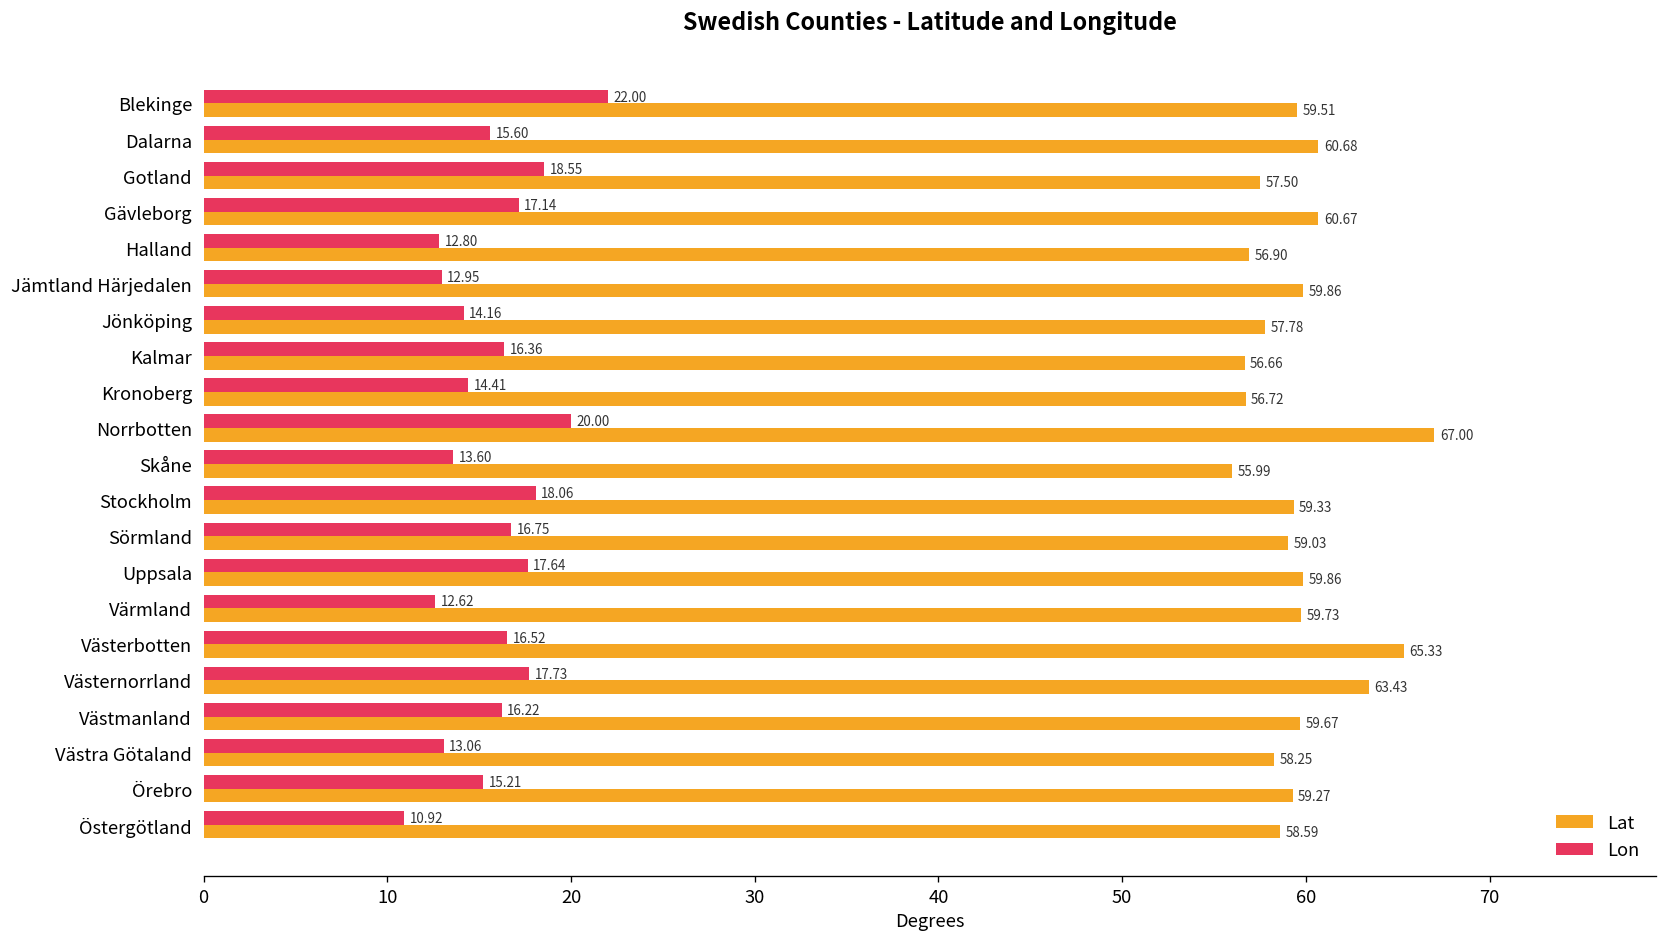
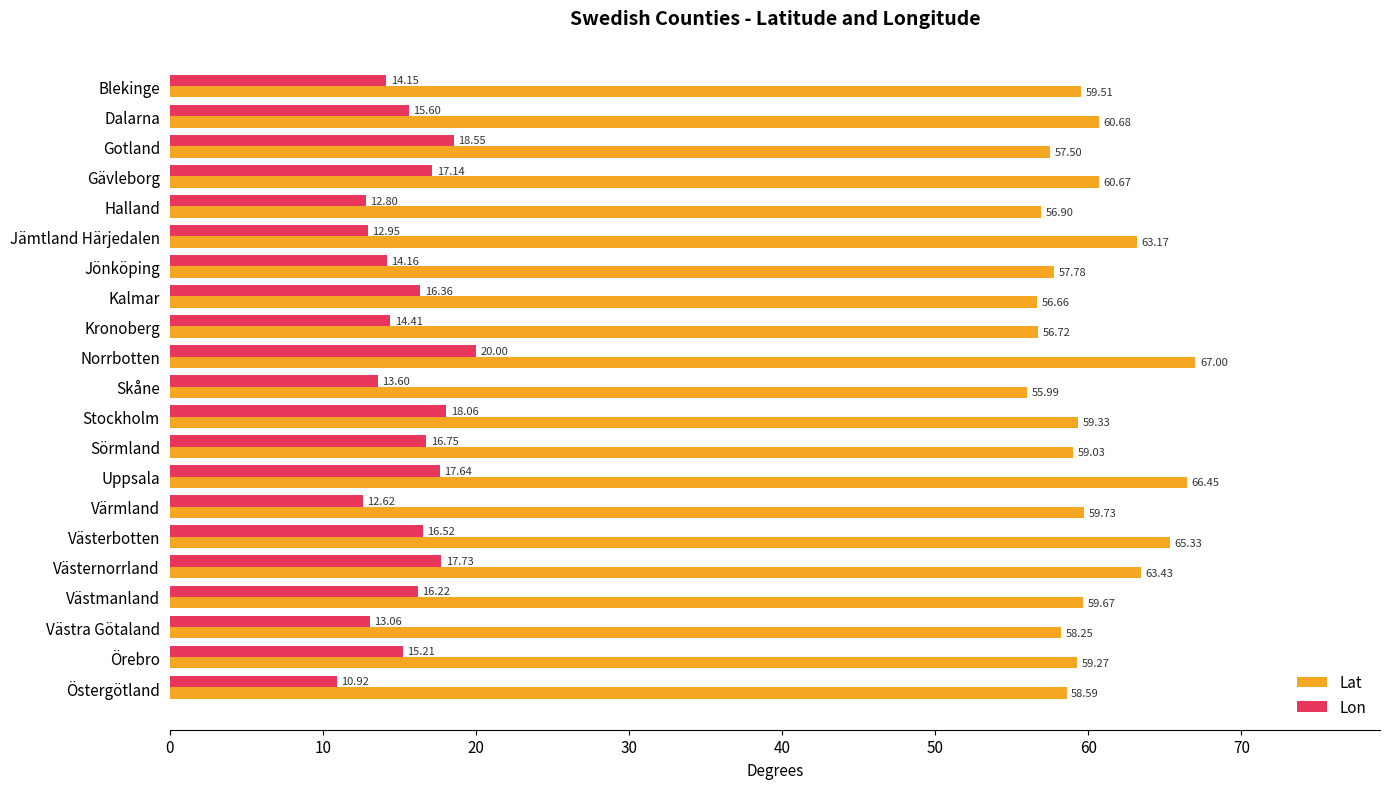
Lon, Blekinge: 22.00 -> 14.15
Lat, Jämtland Härjedalen: 59.86 -> 63.17
Lat, Uppsala: 59.86 -> 66.45
